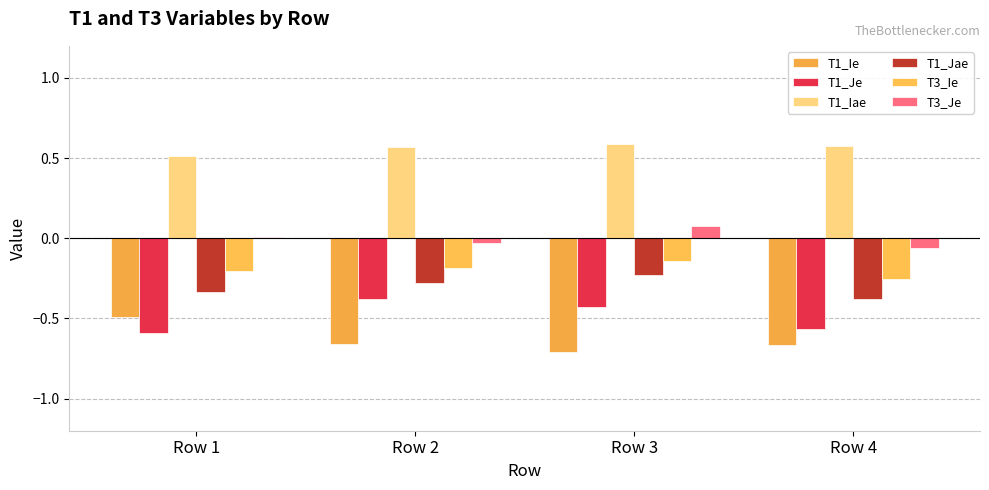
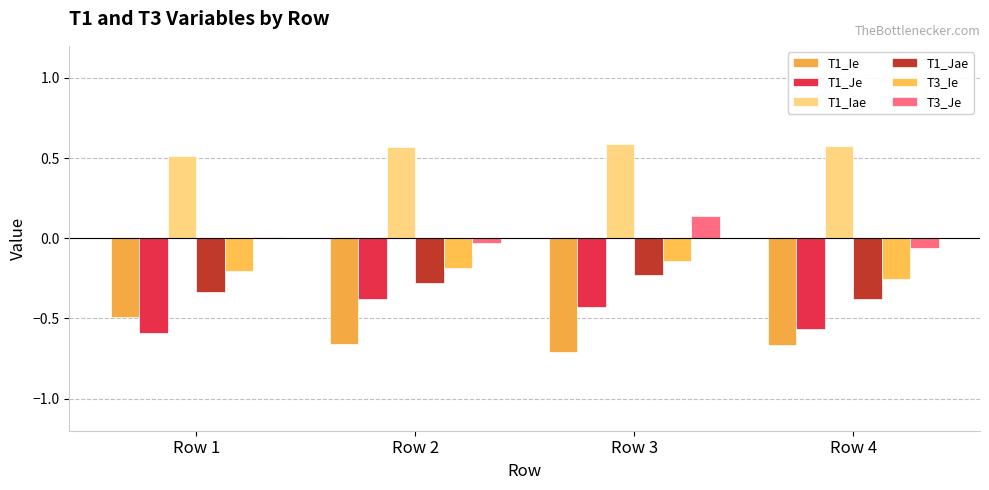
T3_Je, Row 3: 0.08 -> 0.14
